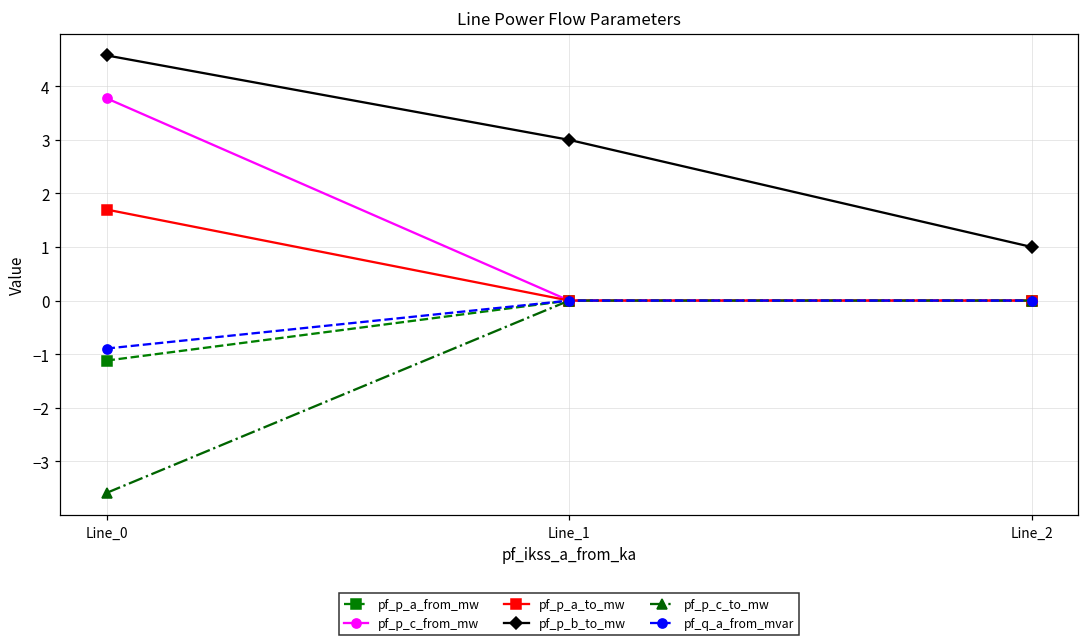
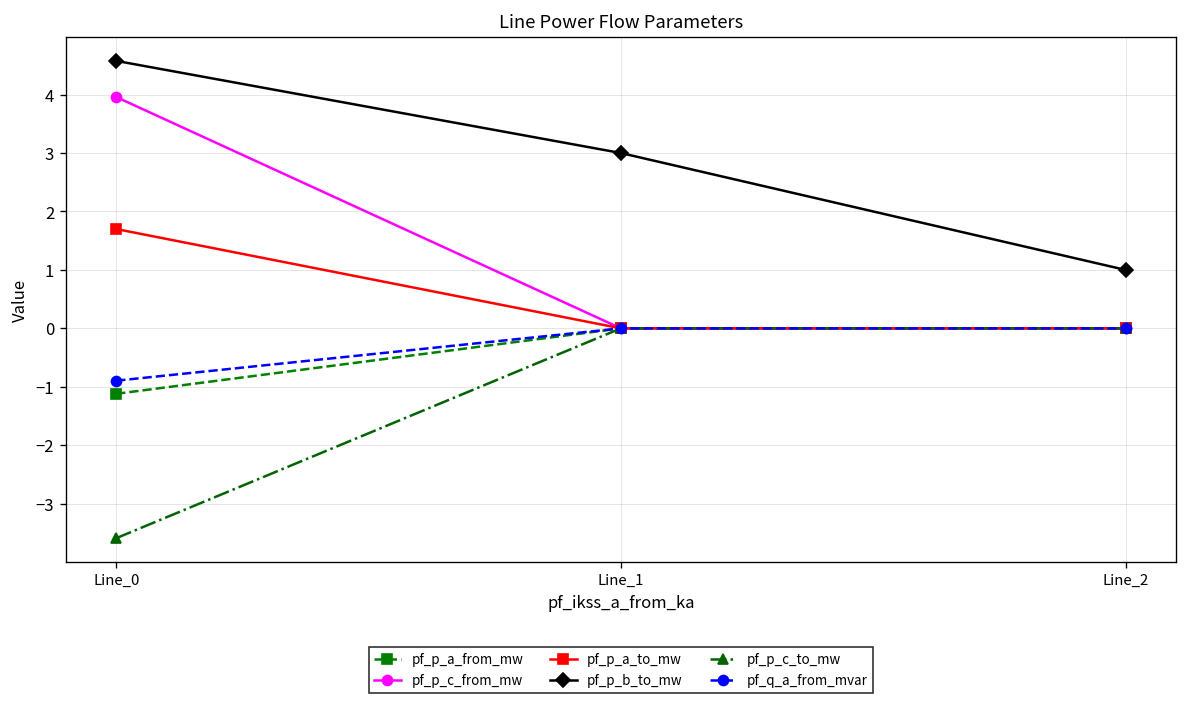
pf_p_c_from_mw, Line_0: 3.8 -> 4.0
